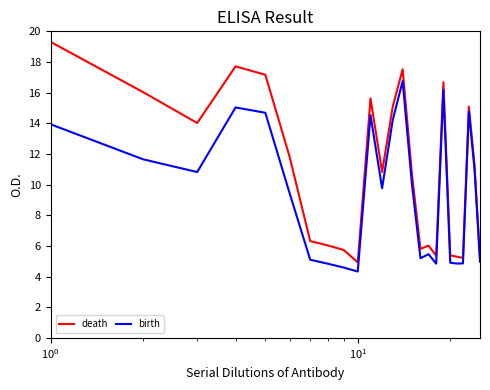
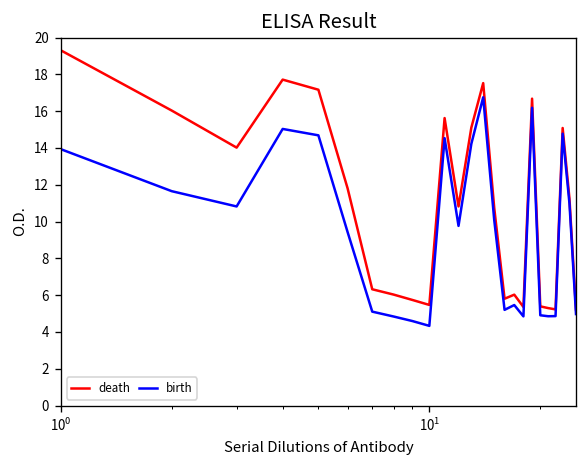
death, 10^1: 4.9 -> 5.5
